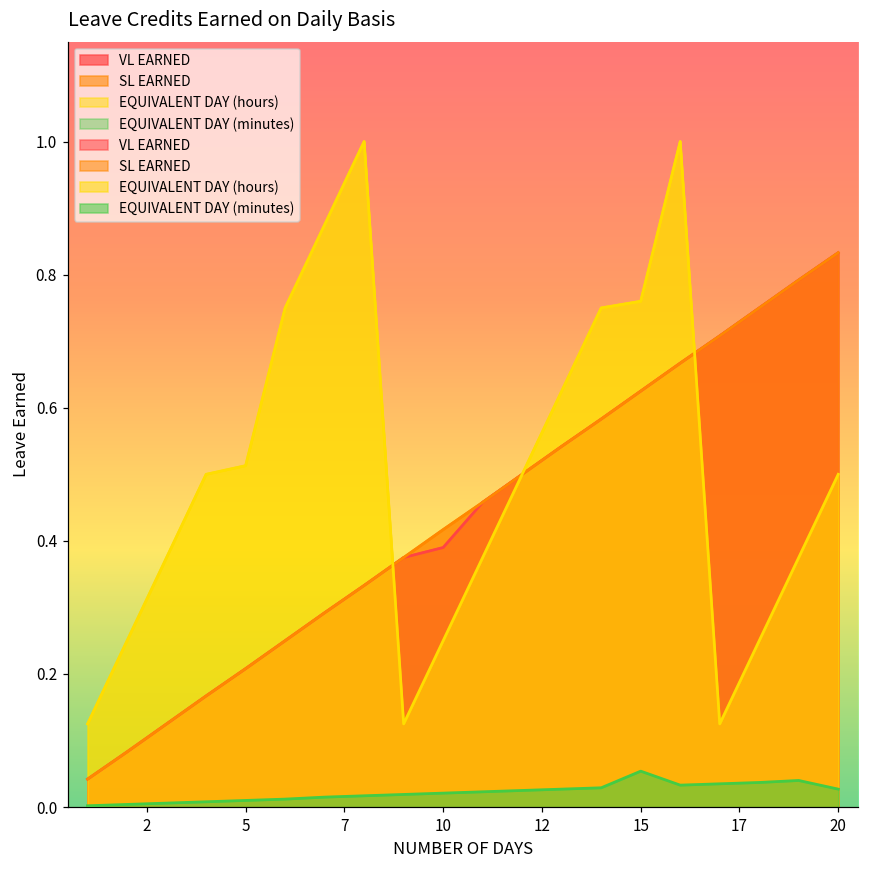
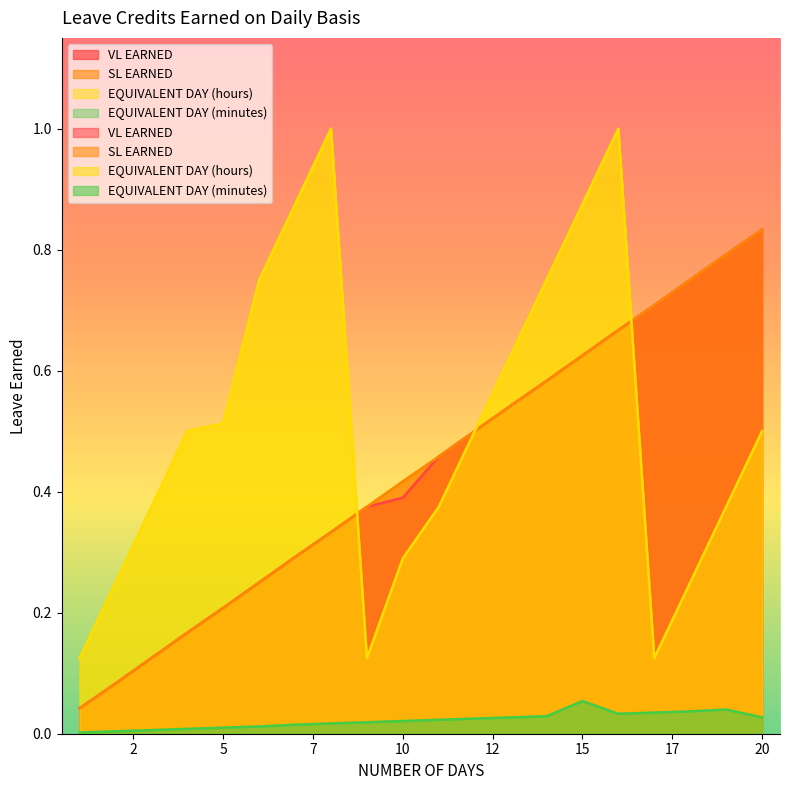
EQUIVALENT DAY (hours), 10: 0.25 -> 0.29
EQUIVALENT DAY (hours), 15: 0.76 -> 0.88
